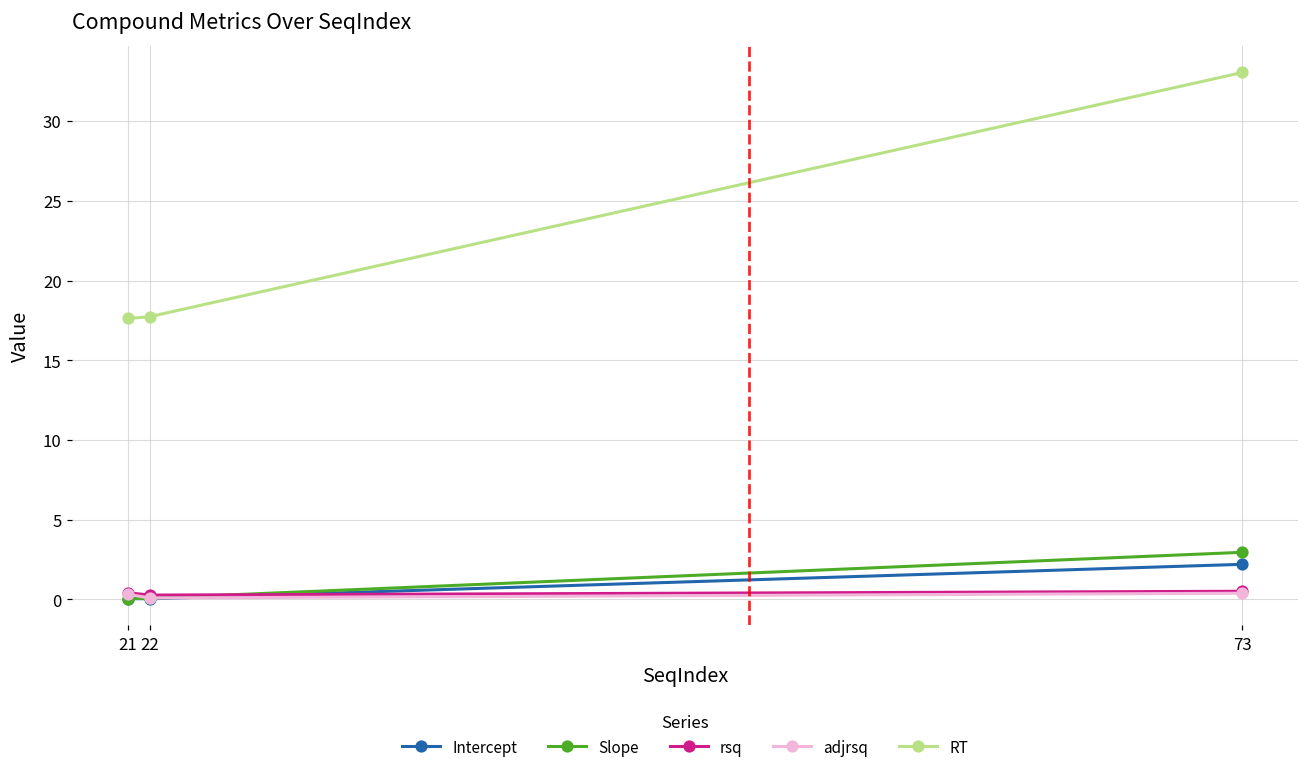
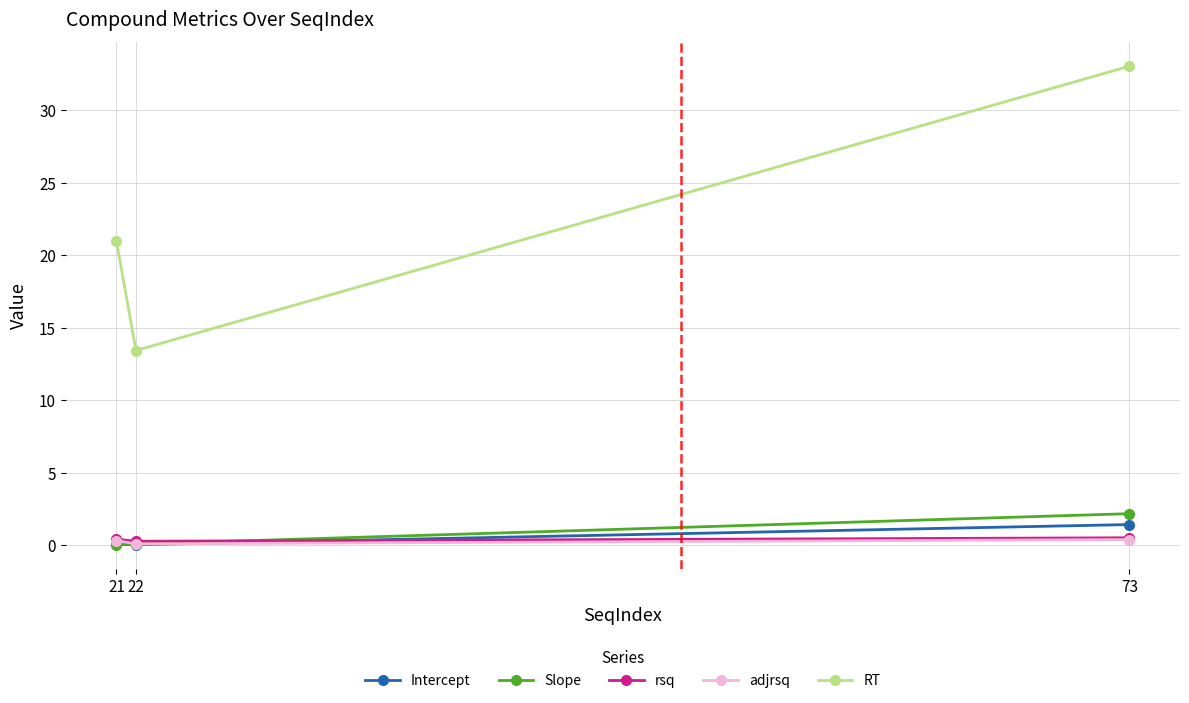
RT, 21: 17.6 -> 21.0
RT, 22: 17.7 -> 13.4
Intercept, 73: 2.2 -> 1.4
Slope, 73: 3.0 -> 2.2
